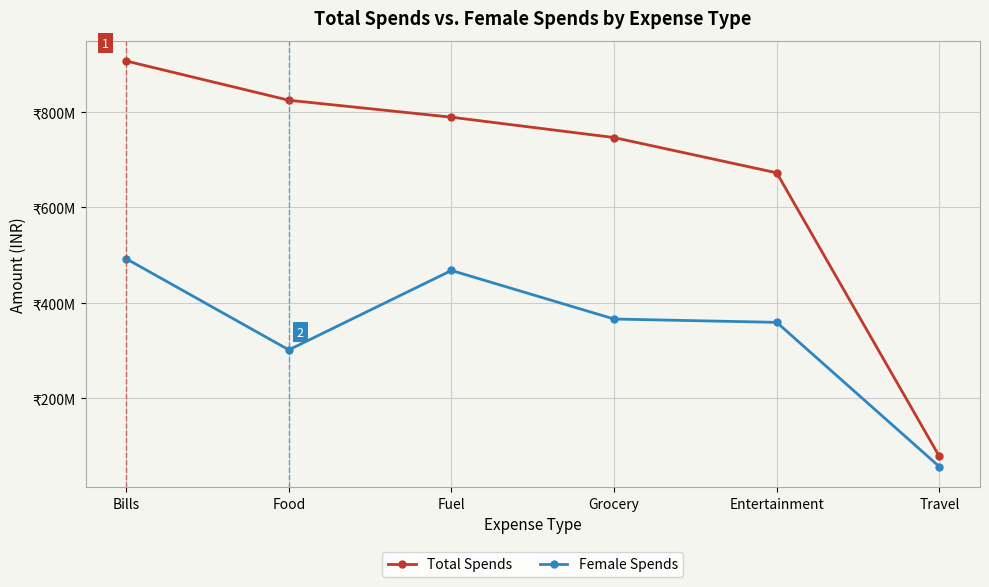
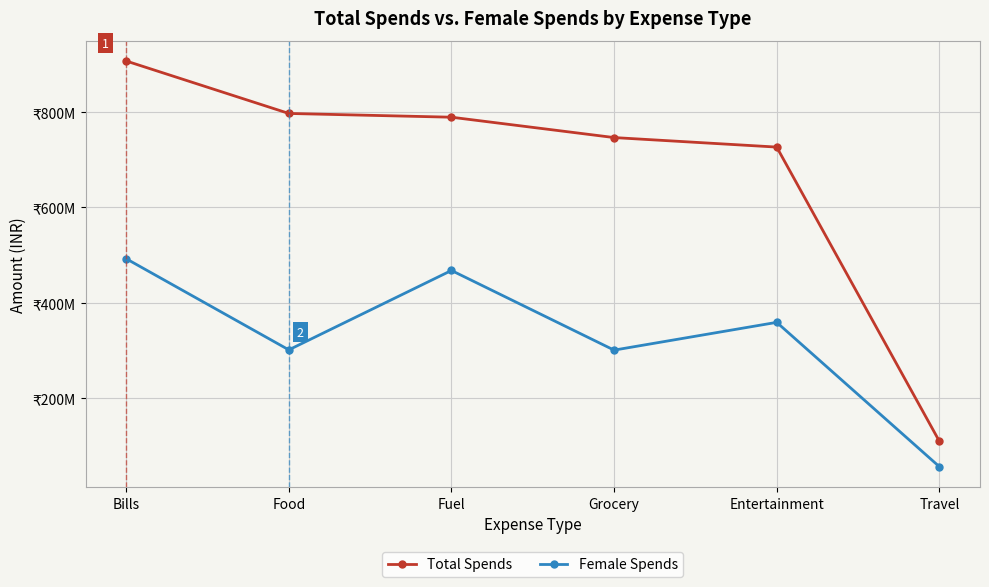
Total Spends, Food: ₹820000000 -> ₹800000000
Female Spends, Grocery: ₹370000000 -> ₹300000000
Total Spends, Entertainment: ₹670000000 -> ₹730000000
Total Spends, Travel: ₹80000000 -> ₹110000000
